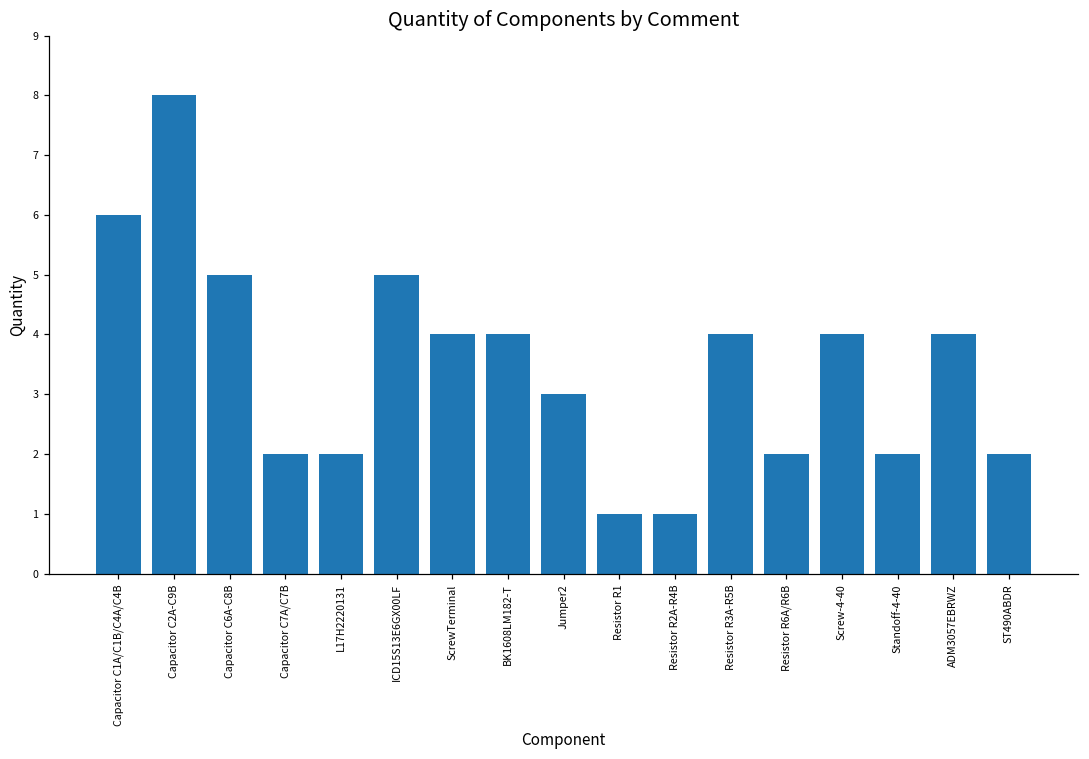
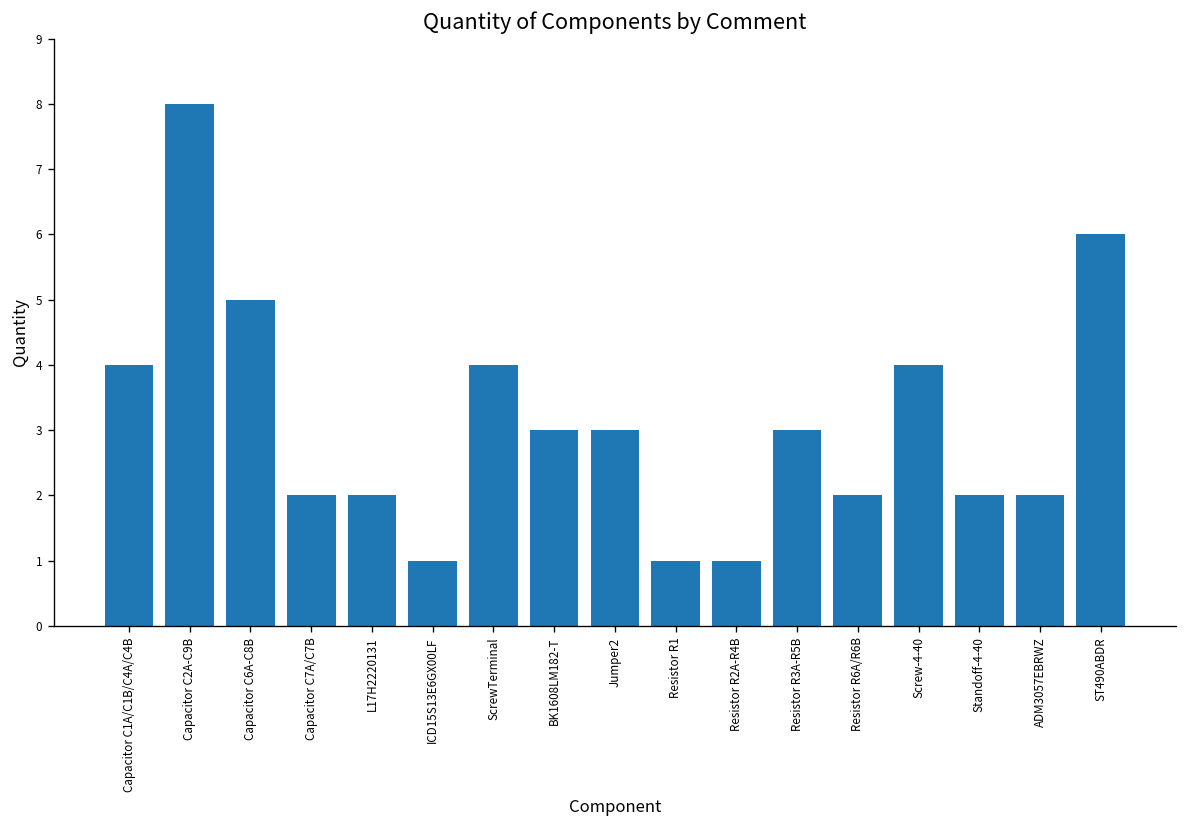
Capacitor C1A/C1B/C4A/C4B: 6 -> 4
ICD15S13E6GX00LF: 5 -> 1
BK1608LM182-T: 4 -> 3
Resistor R3A-R5B: 4 -> 3
ADM3057EBRWZ: 4 -> 2
ST490ABDR: 2 -> 6
